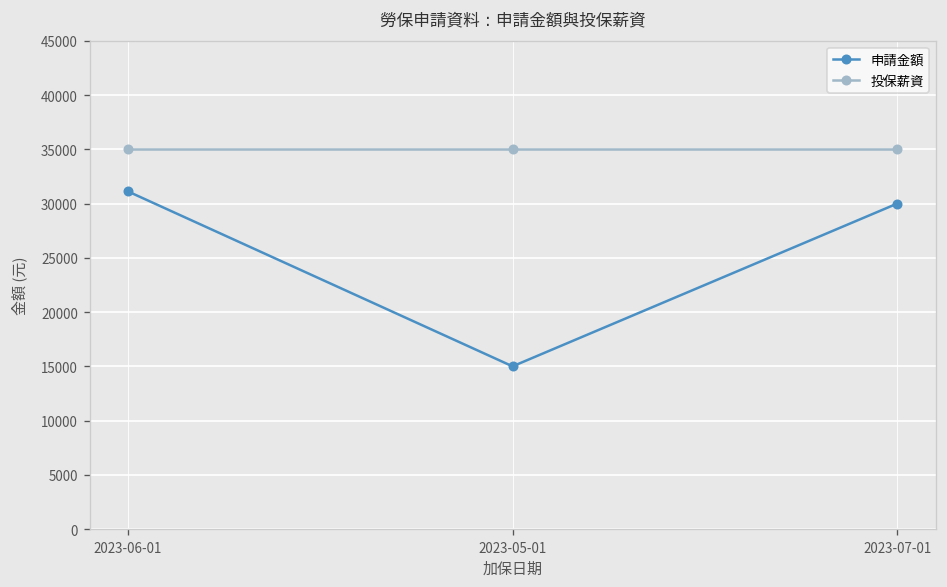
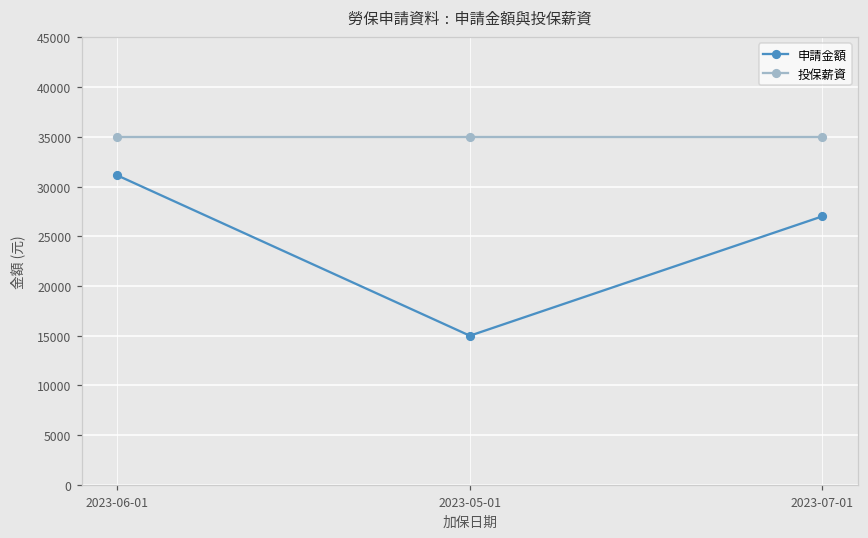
申請金額, 2023-07-01: 30000 -> 27000
